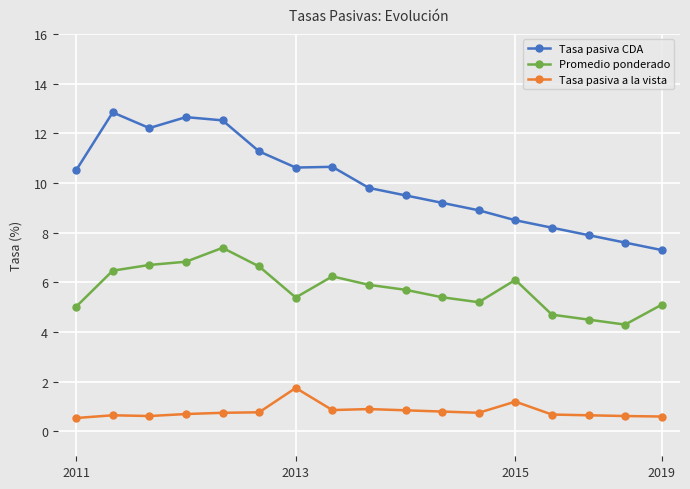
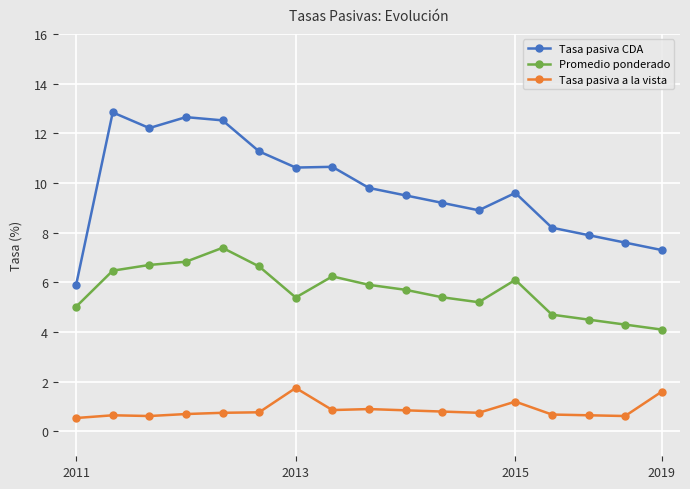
Tasa pasiva CDA, 2011: 10.5 -> 5.9
Tasa pasiva CDA, 2015: 8.5 -> 9.6
Promedio ponderado, 2019: 5.1 -> 4.1
Tasa pasiva a la vista, 2019: 0.6 -> 1.6
